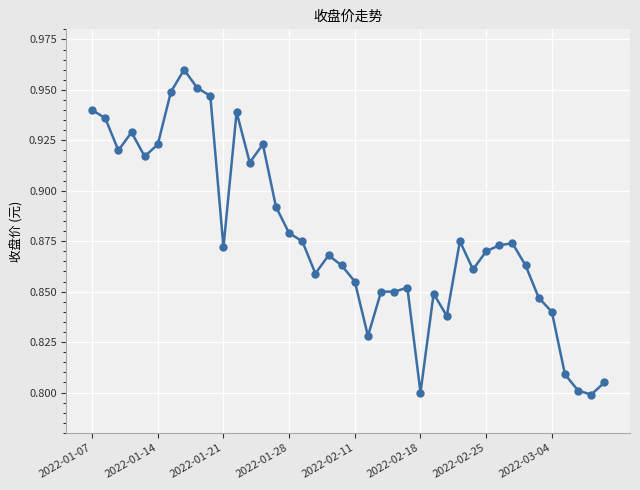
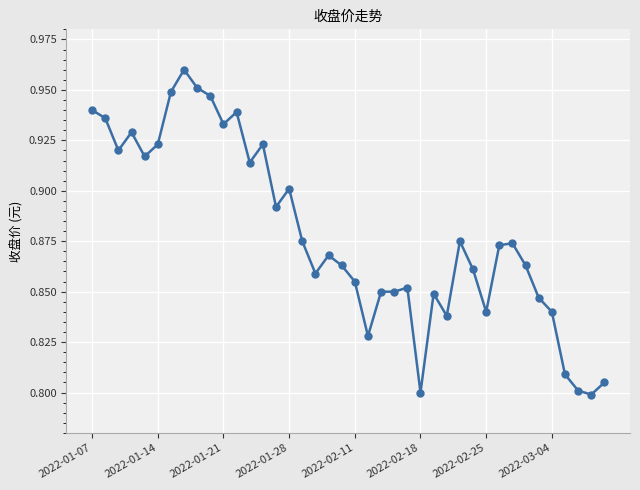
2022-01-21: 0.872 -> 0.933
2022-01-28: 0.879 -> 0.901
2022-02-25: 0.87 -> 0.84
